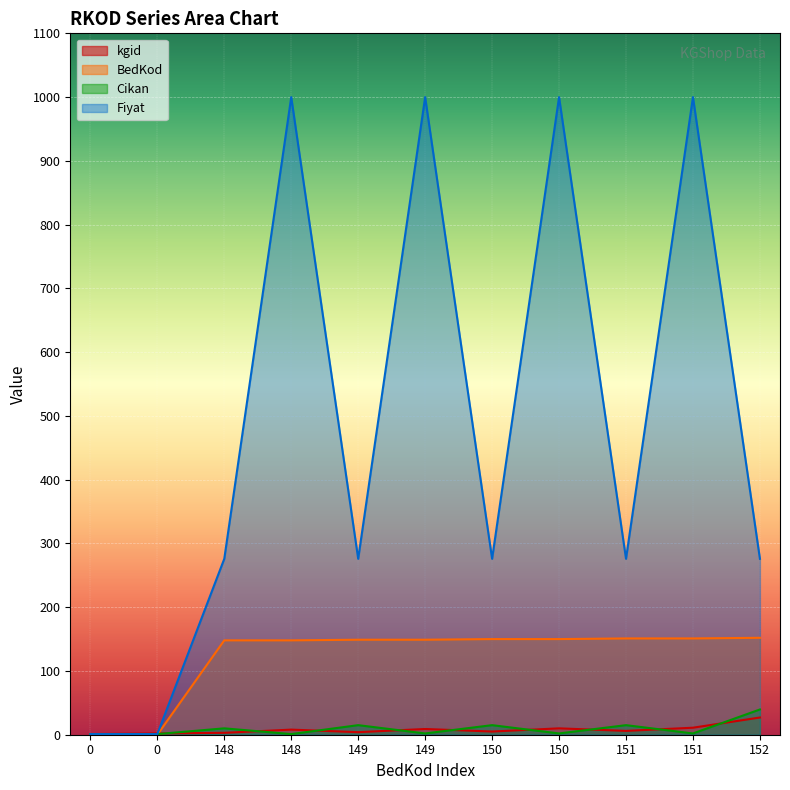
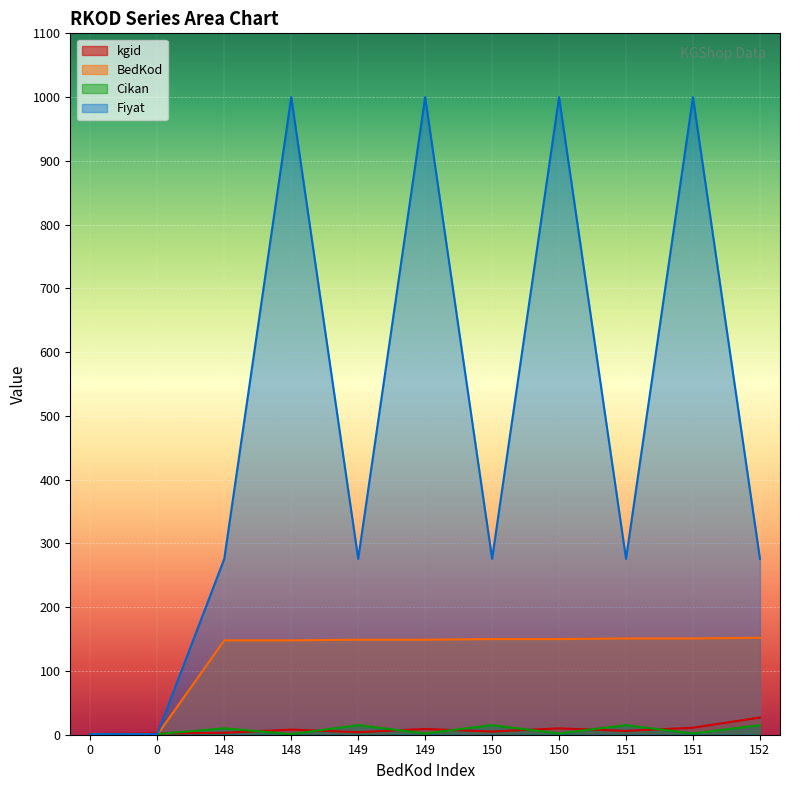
Cikan, 152: 40 -> 20
